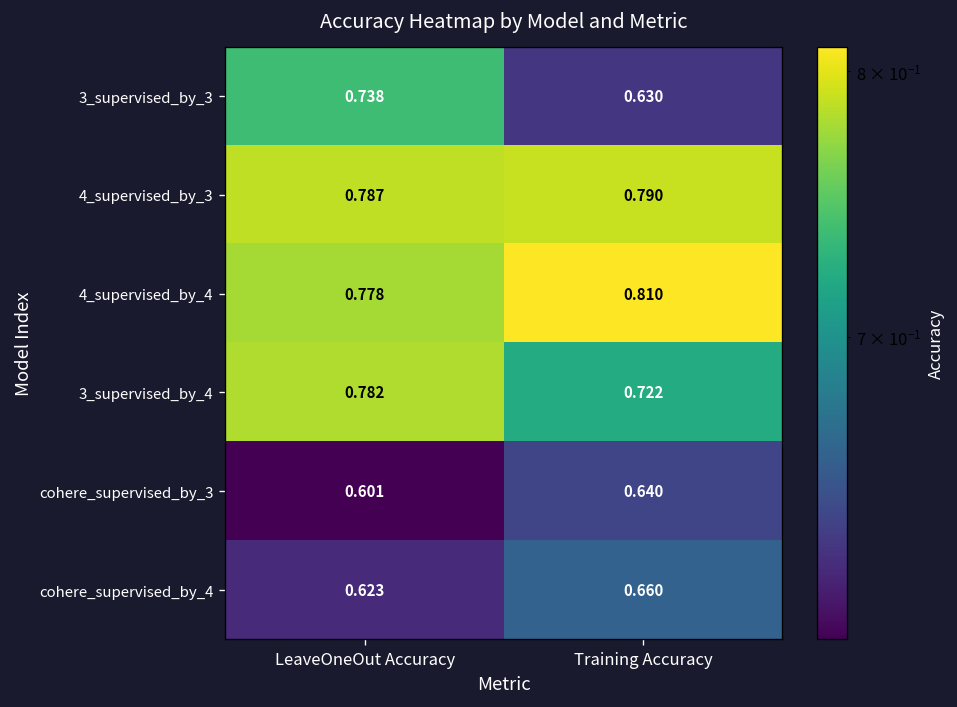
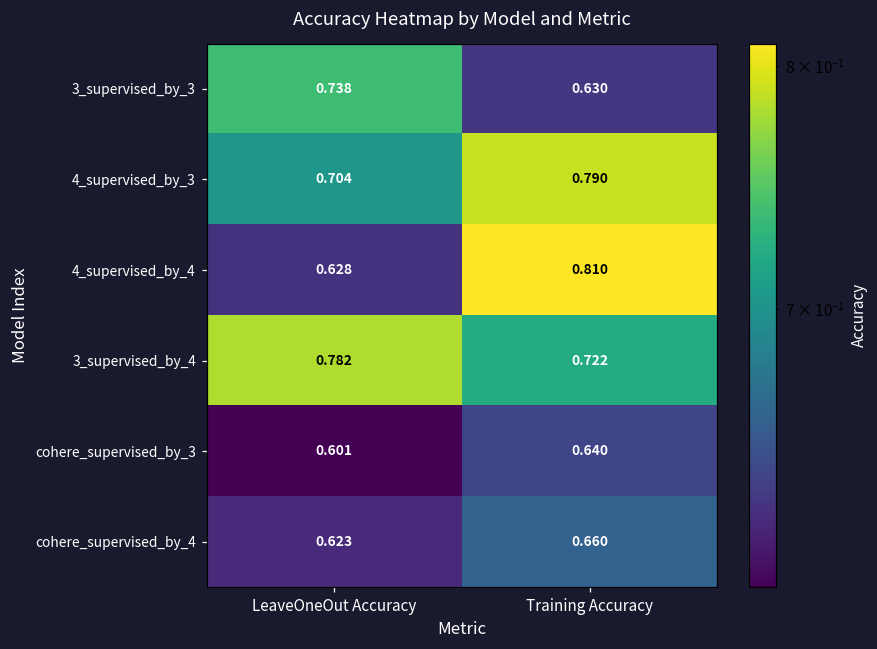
4_supervised_by_3, LeaveOneOut Accuracy: 0.787 -> 0.704
4_supervised_by_4, LeaveOneOut Accuracy: 0.778 -> 0.628
